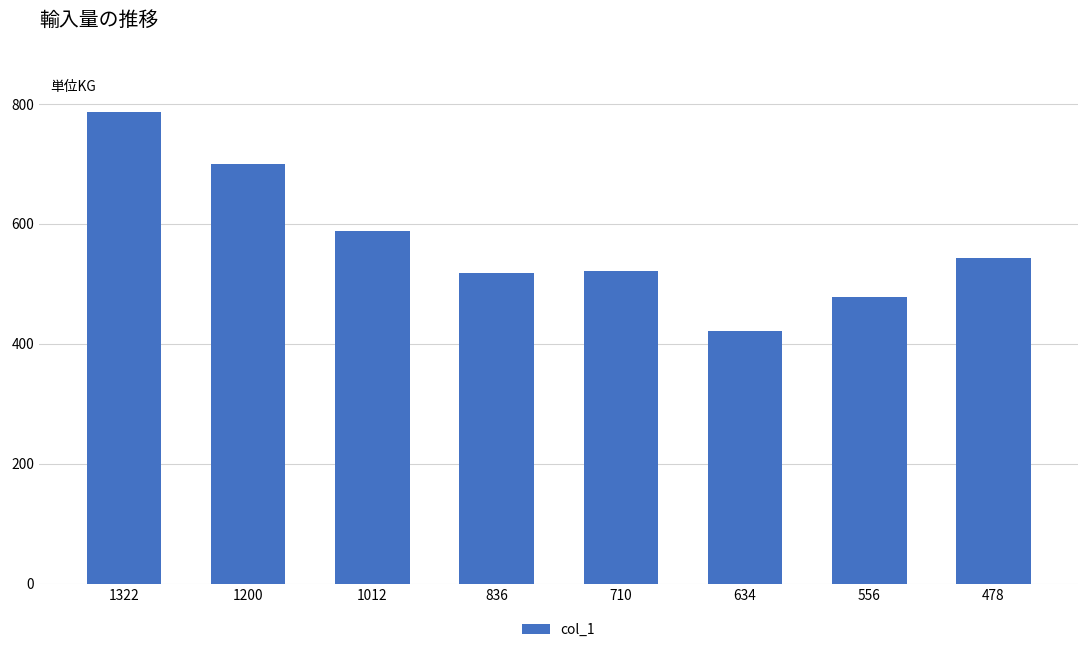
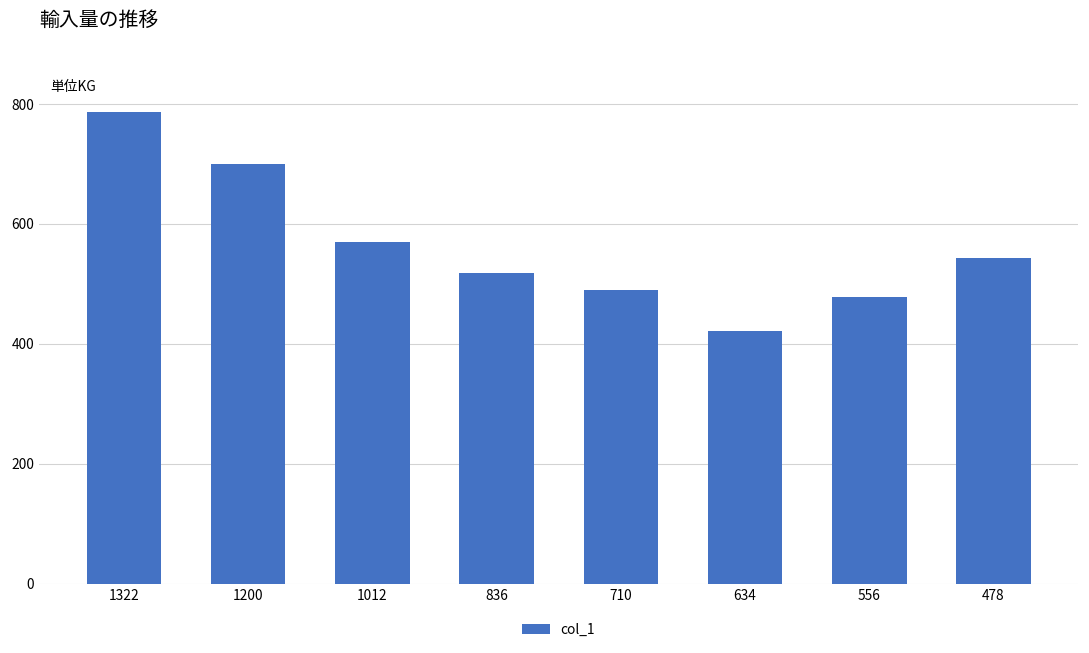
1012: 590 -> 570
710: 520 -> 490
